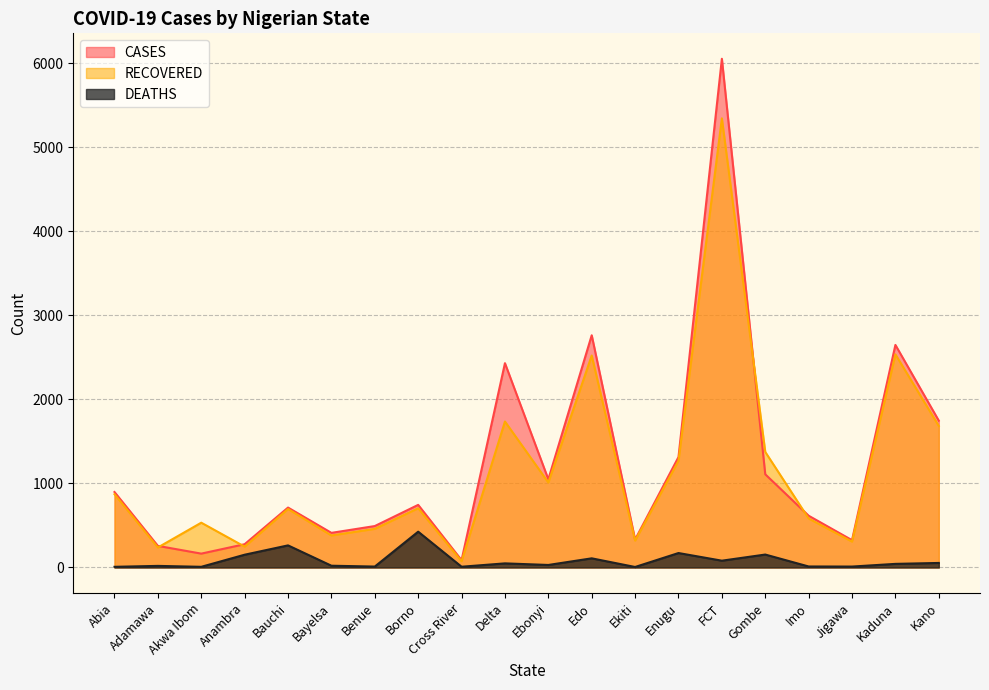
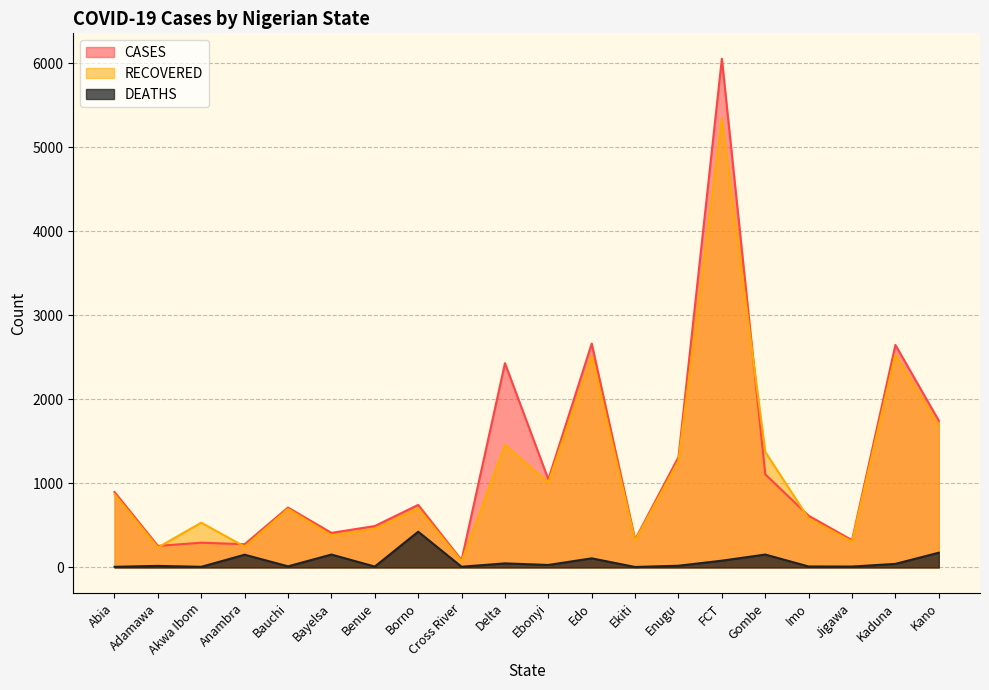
CASES, Akwa Ibom: 200 -> 300
DEATHS, Bauchi: 300 -> 0
DEATHS, Bayelsa: 0 -> 200
RECOVERED, Delta: 1700 -> 1500
CASES, Edo: 2800 -> 2700
DEATHS, Enugu: 200 -> 0
DEATHS, Kano: 100 -> 200
